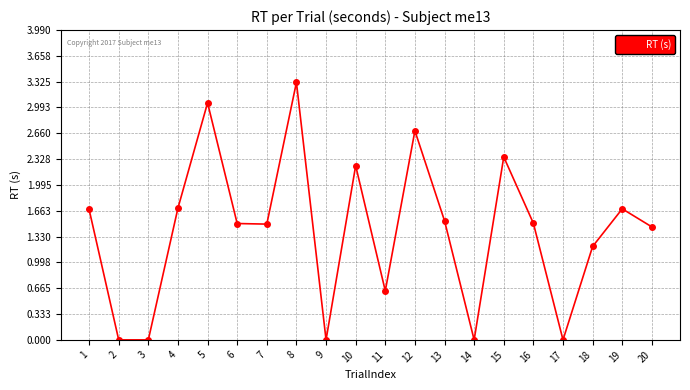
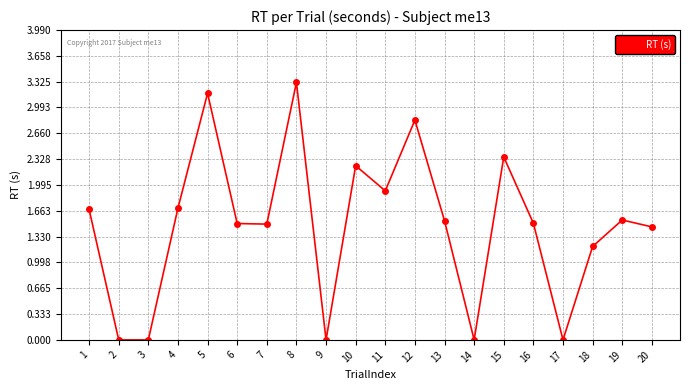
5: 3.1 -> 3.2
11: 0.6 -> 1.9
12: 2.7 -> 2.8
19: 1.7 -> 1.5
